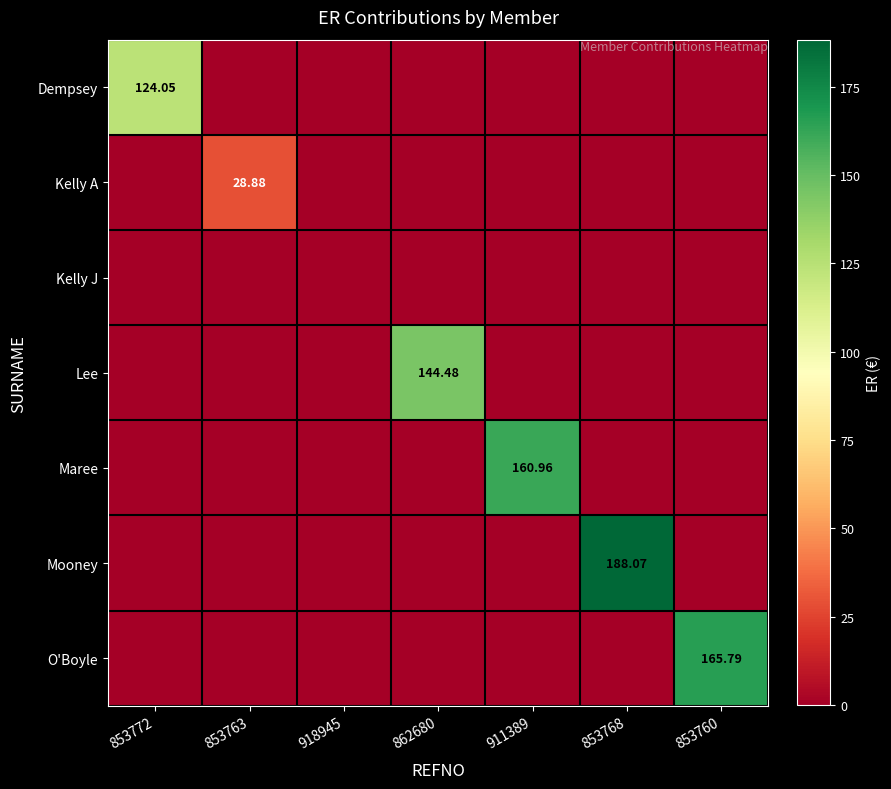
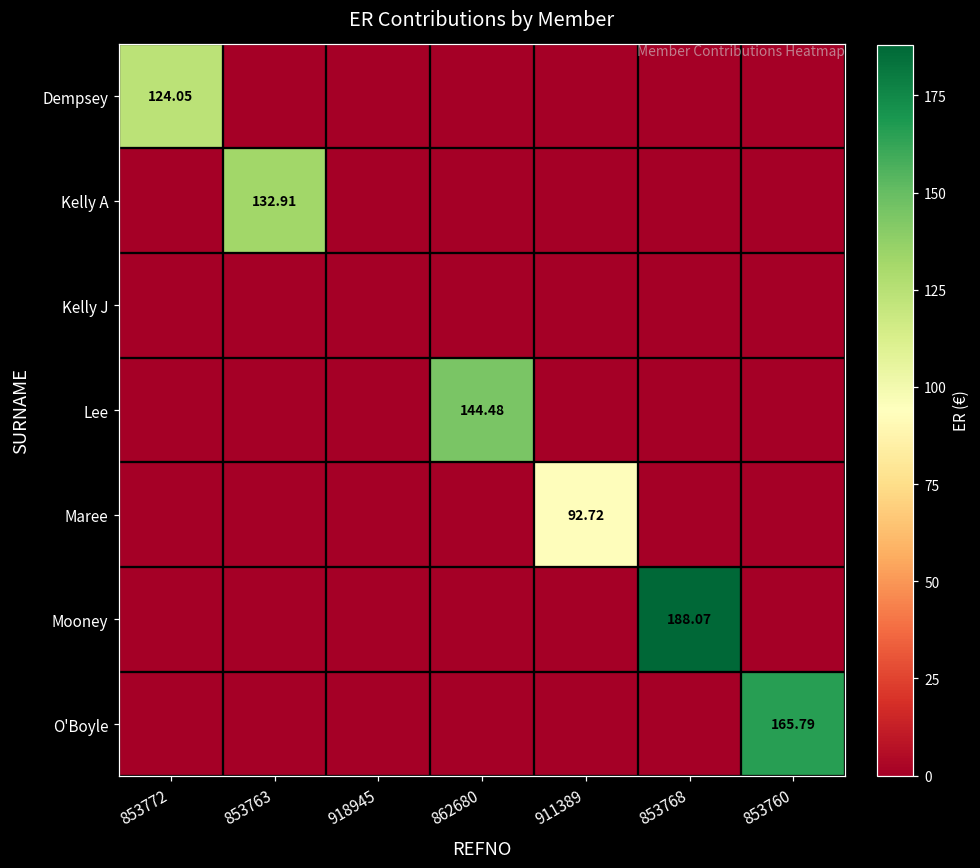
Kelly A, 853763: 28.88 -> 132.91
Maree, 911389: 160.96 -> 92.72
